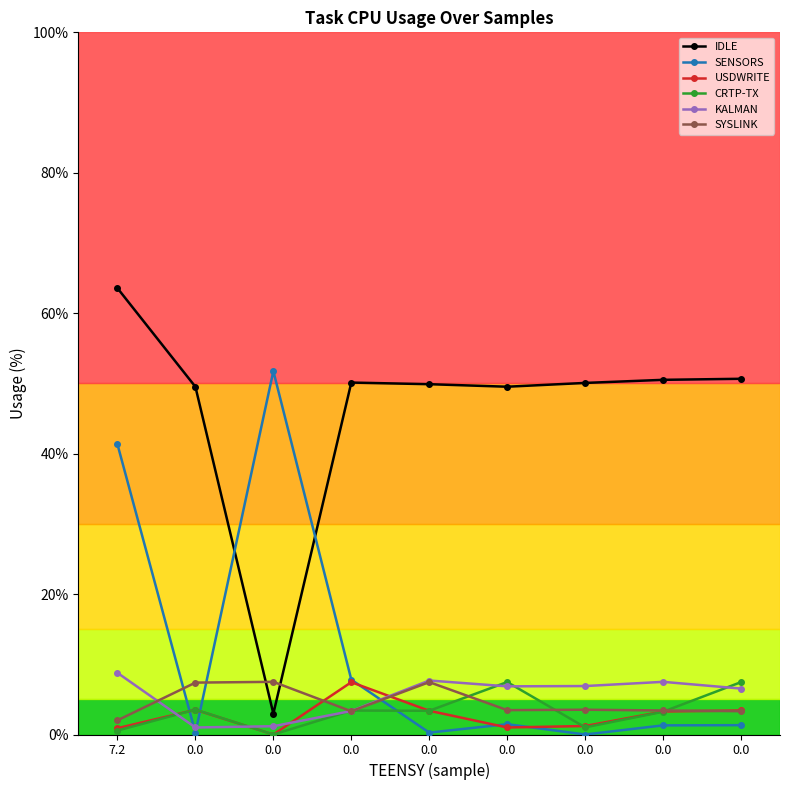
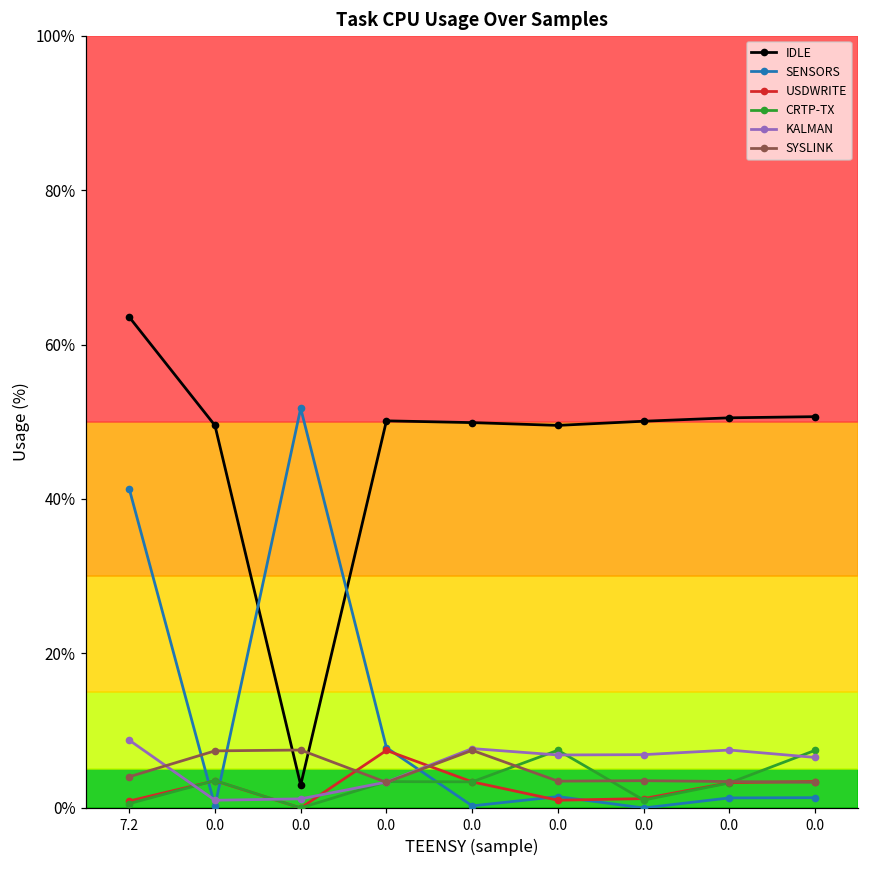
SYSLINK, 7.2: 2% -> 4%
